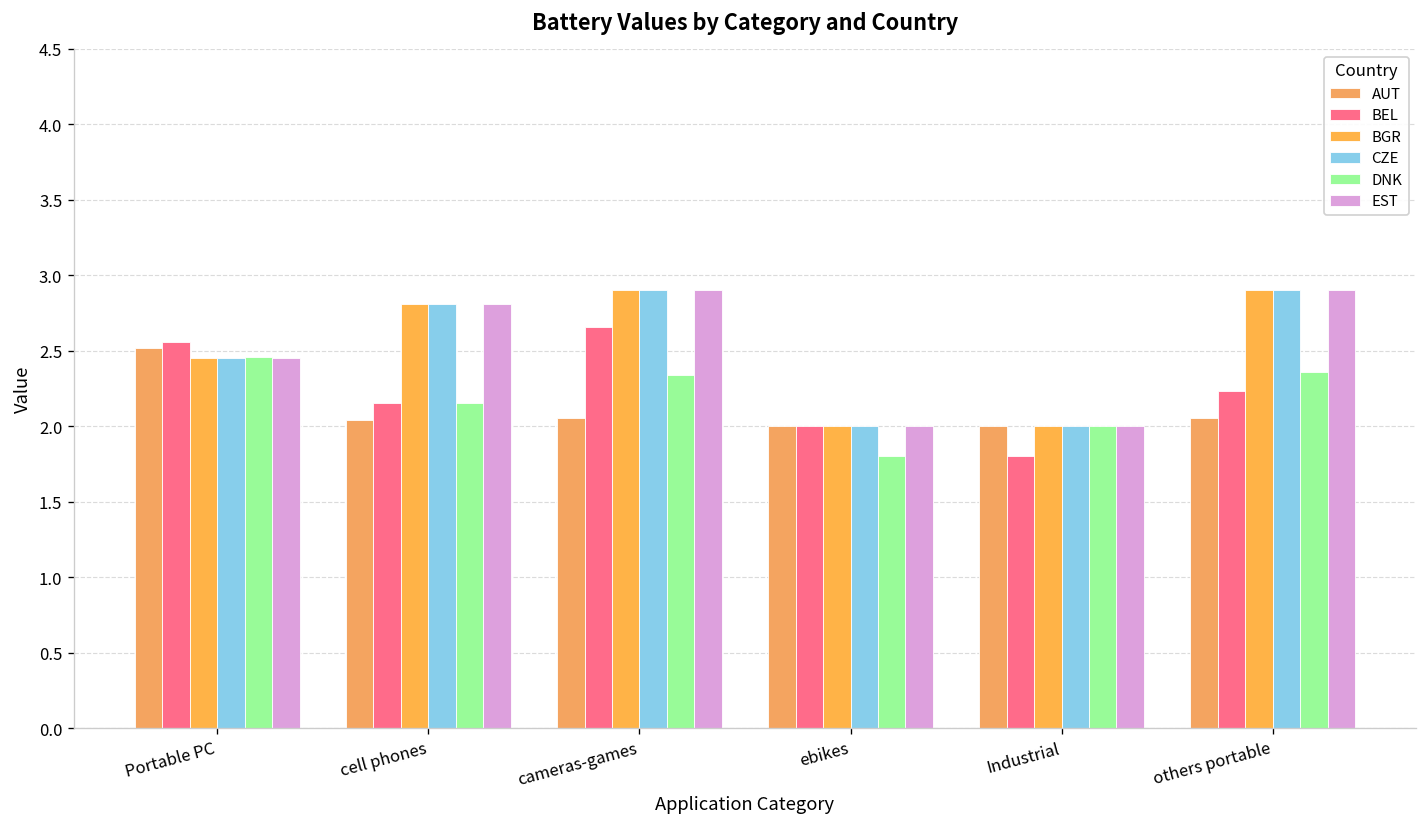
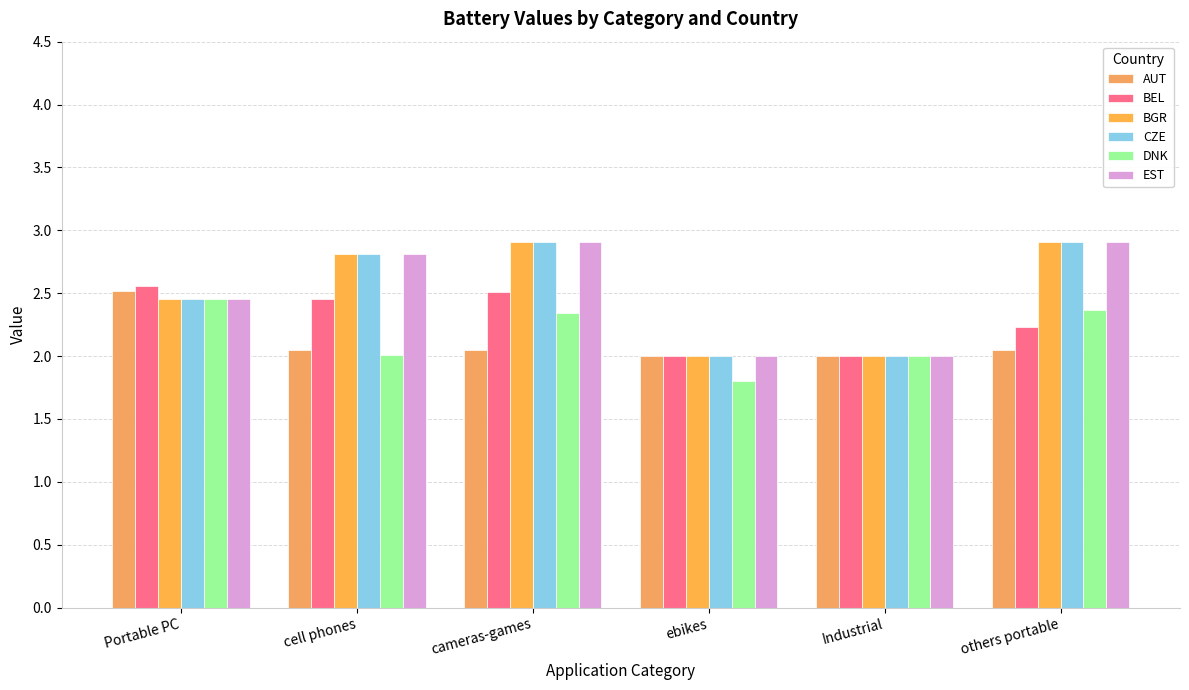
BEL, cell phones: 2.15 -> 2.46
DNK, cell phones: 2.16 -> 2.01
BEL, cameras-games: 2.66 -> 2.51
BEL, Industrial: 1.8 -> 2.0
